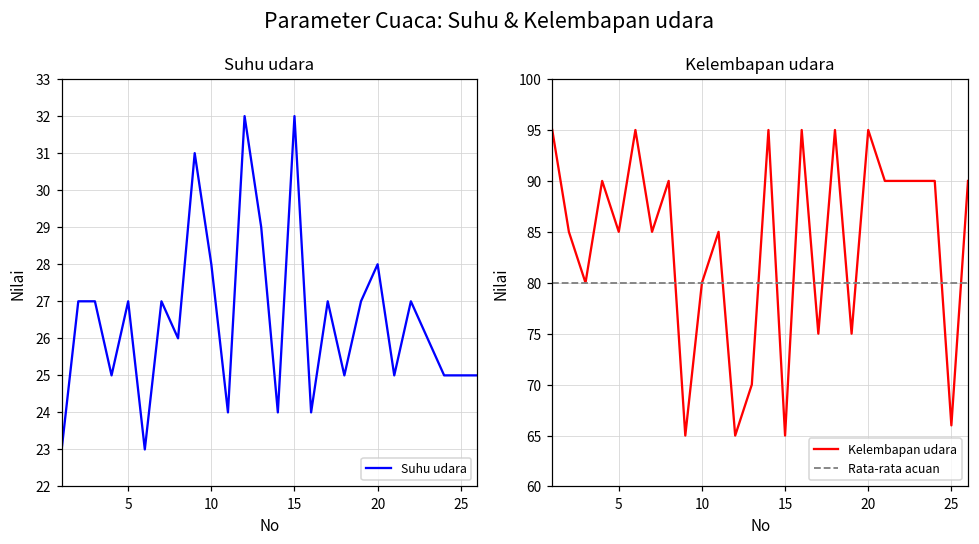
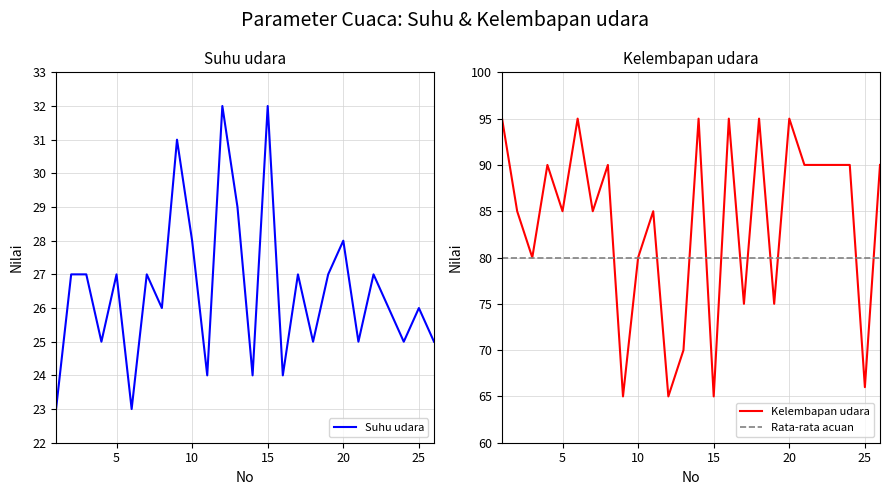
Suhu udara, 25: 25 -> 26
